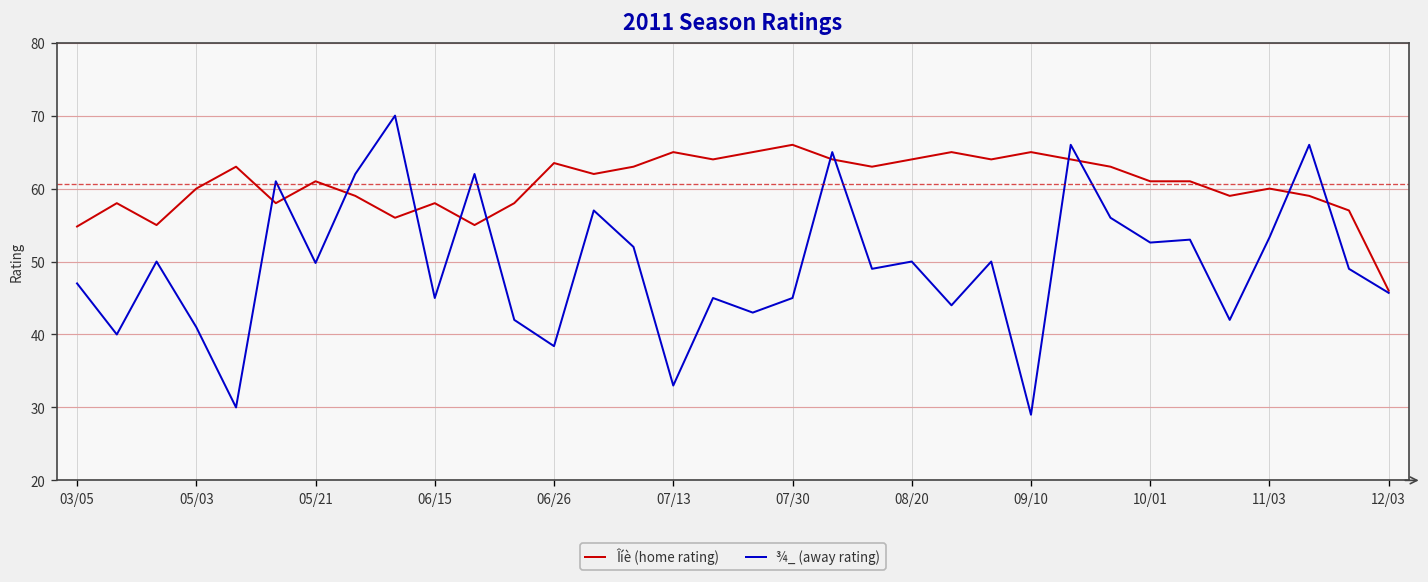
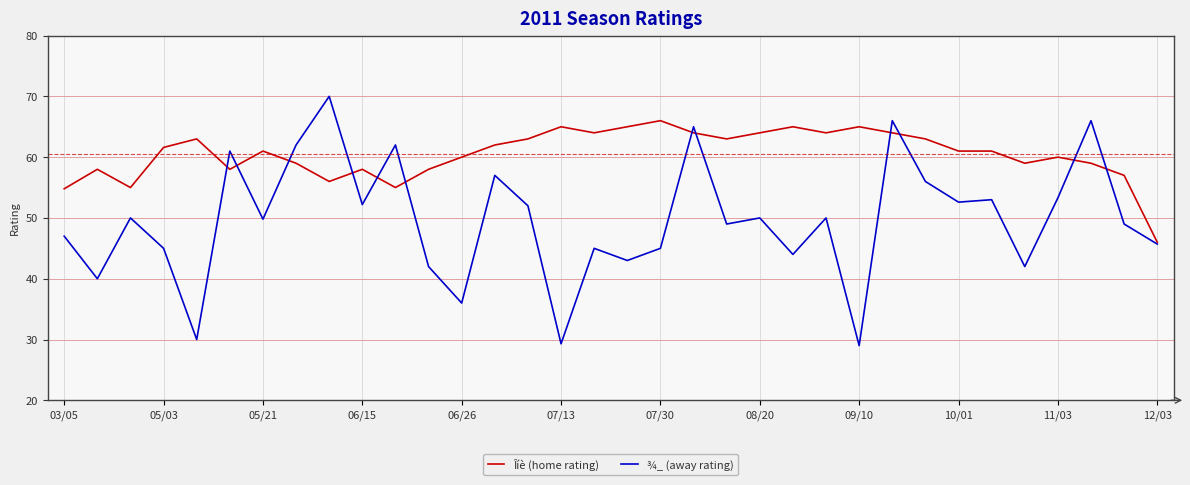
Îíè (home rating), 05/03: 60 -> 62
¾_ (away rating), 05/03: 41 -> 45
¾_ (away rating), 06/15: 45 -> 52
Îíè (home rating), 06/26: 64 -> 60
¾_ (away rating), 06/26: 38 -> 36
¾_ (away rating), 07/13: 33 -> 29
